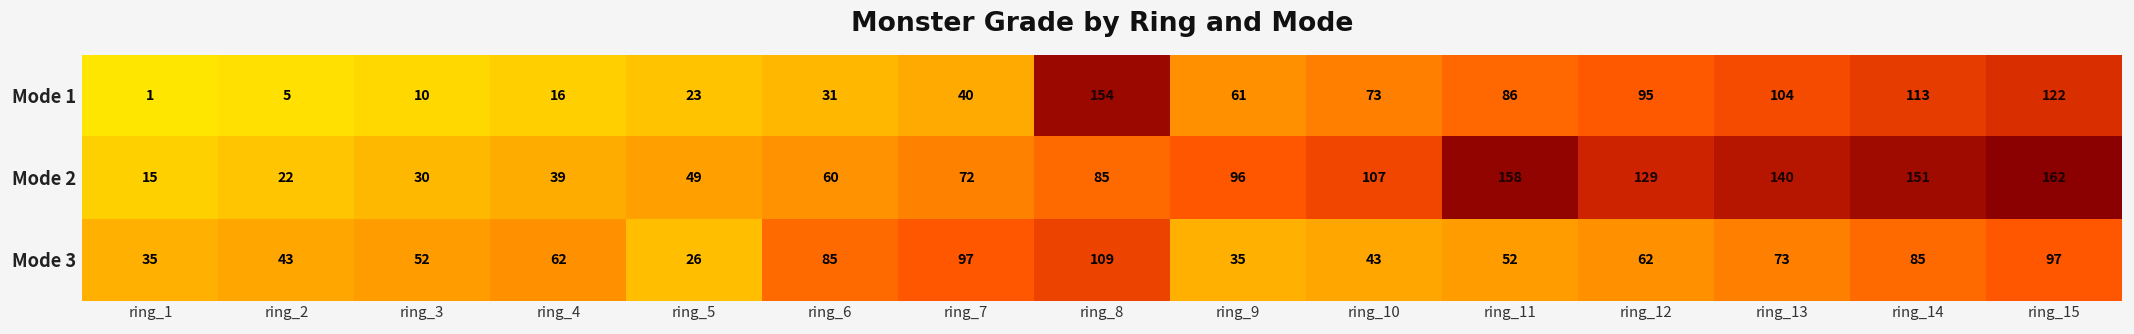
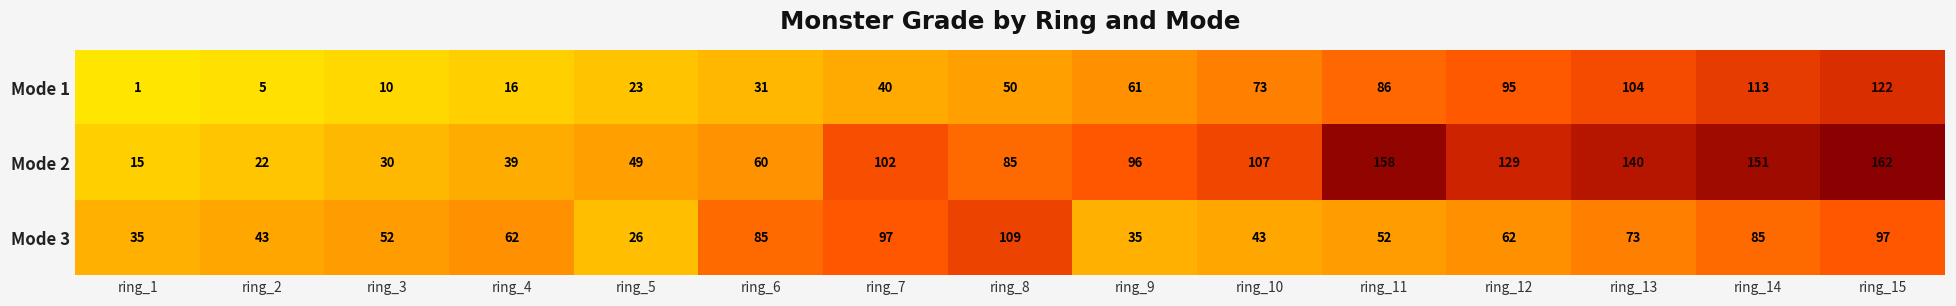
Mode 1, ring_8: 154 -> 50
Mode 2, ring_7: 72 -> 102
